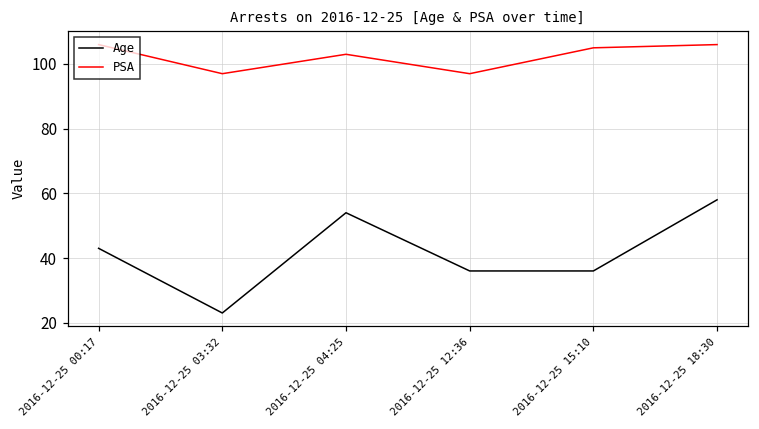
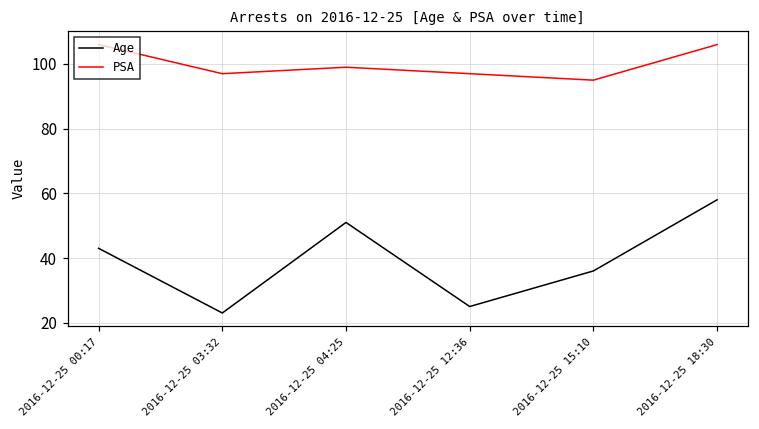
Age, 2016-12-25 04:25: 54 -> 51
PSA, 2016-12-25 04:25: 103 -> 99
Age, 2016-12-25 12:36: 36 -> 25
PSA, 2016-12-25 15:10: 105 -> 95
